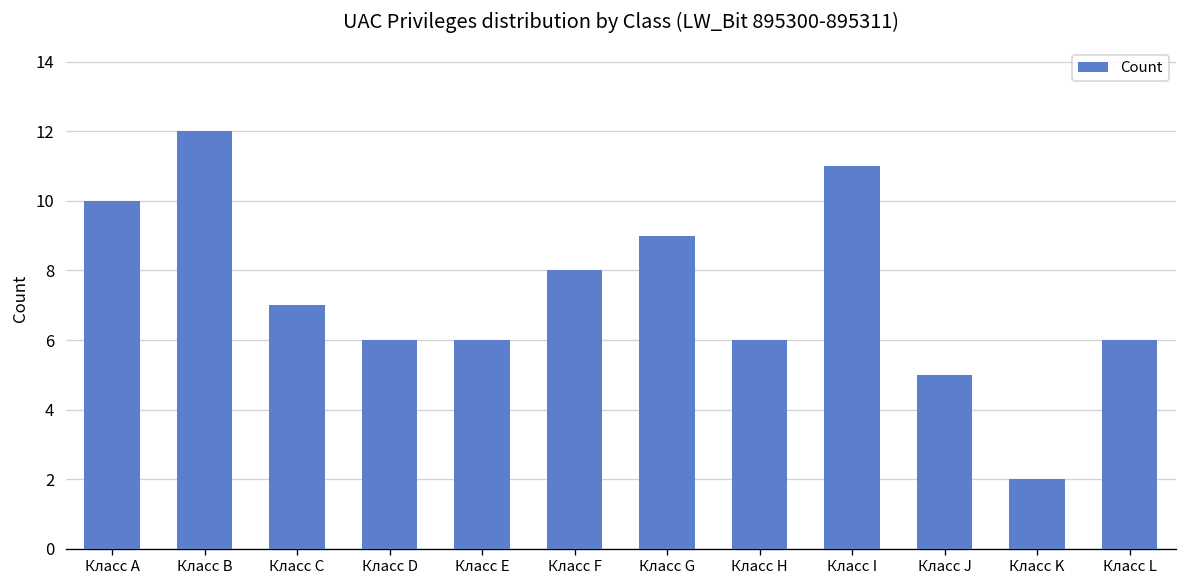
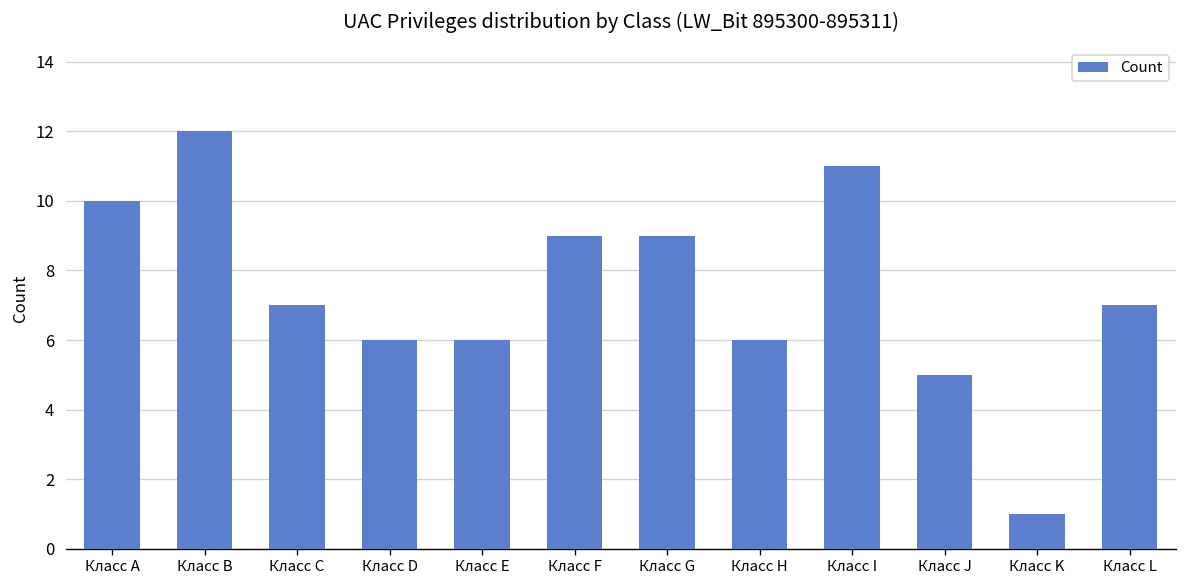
Класс F: 8 -> 9
Класс K: 2 -> 1
Класс L: 6 -> 7
